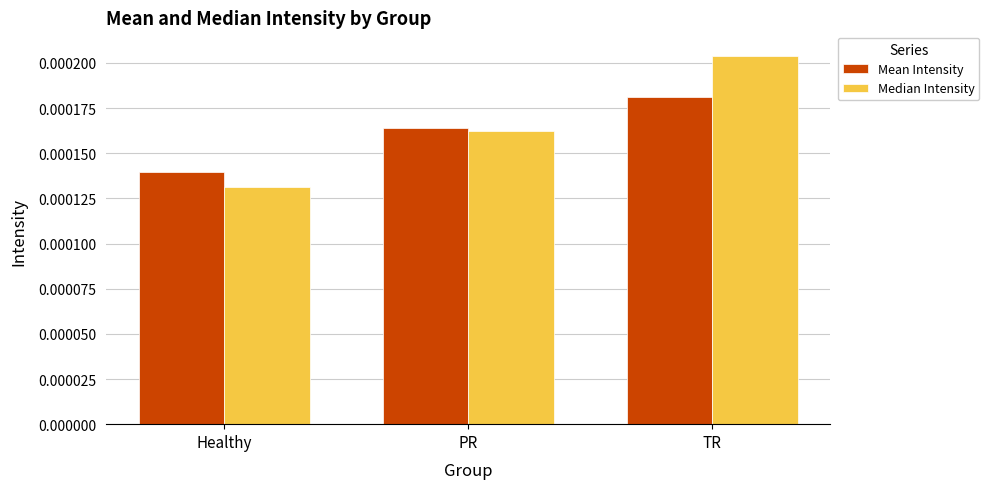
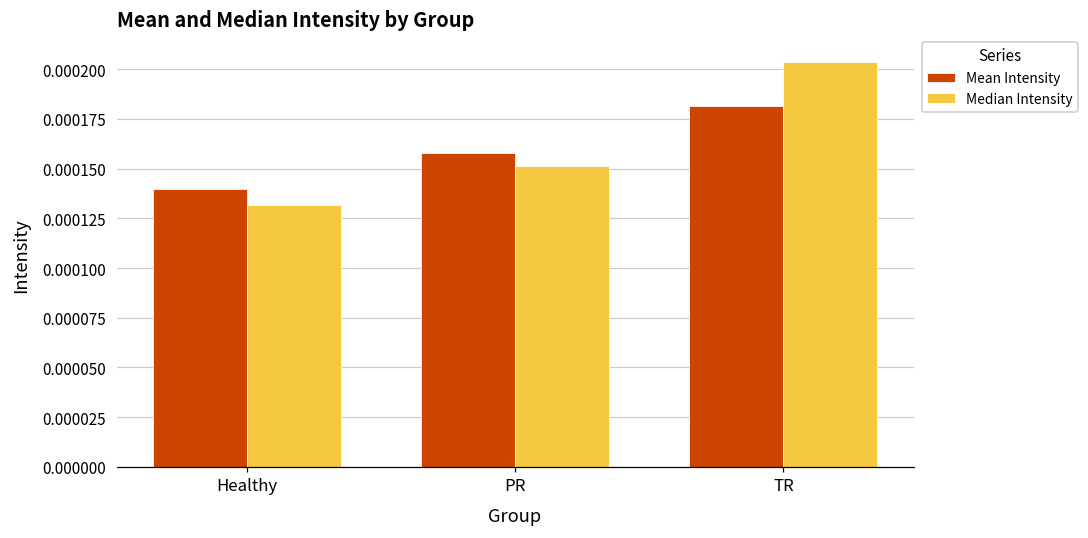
Mean Intensity, PR: 0.000164 -> 0.000158
Median Intensity, PR: 0.000162 -> 0.000151
